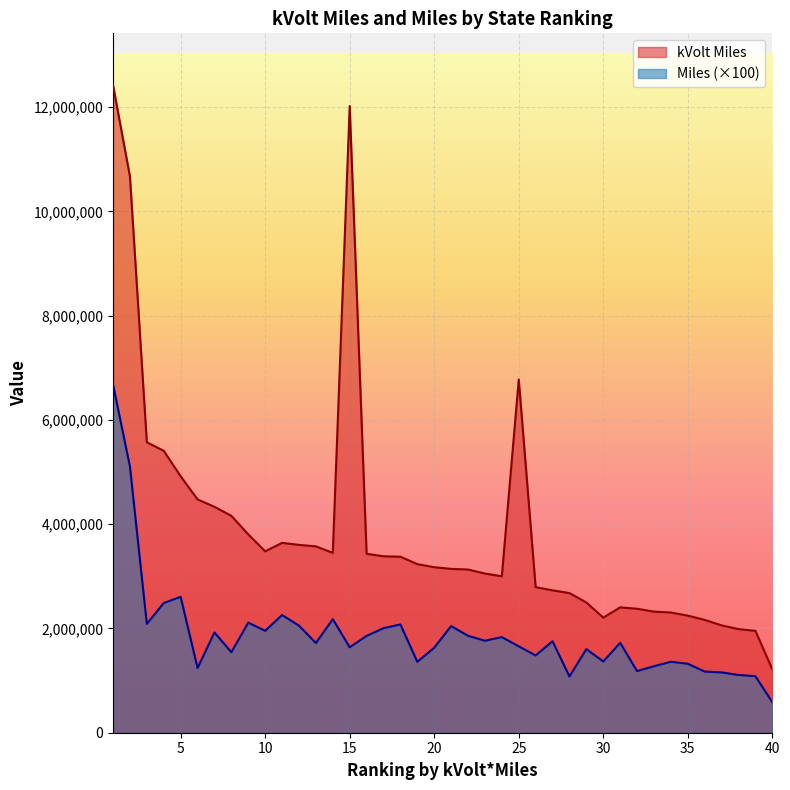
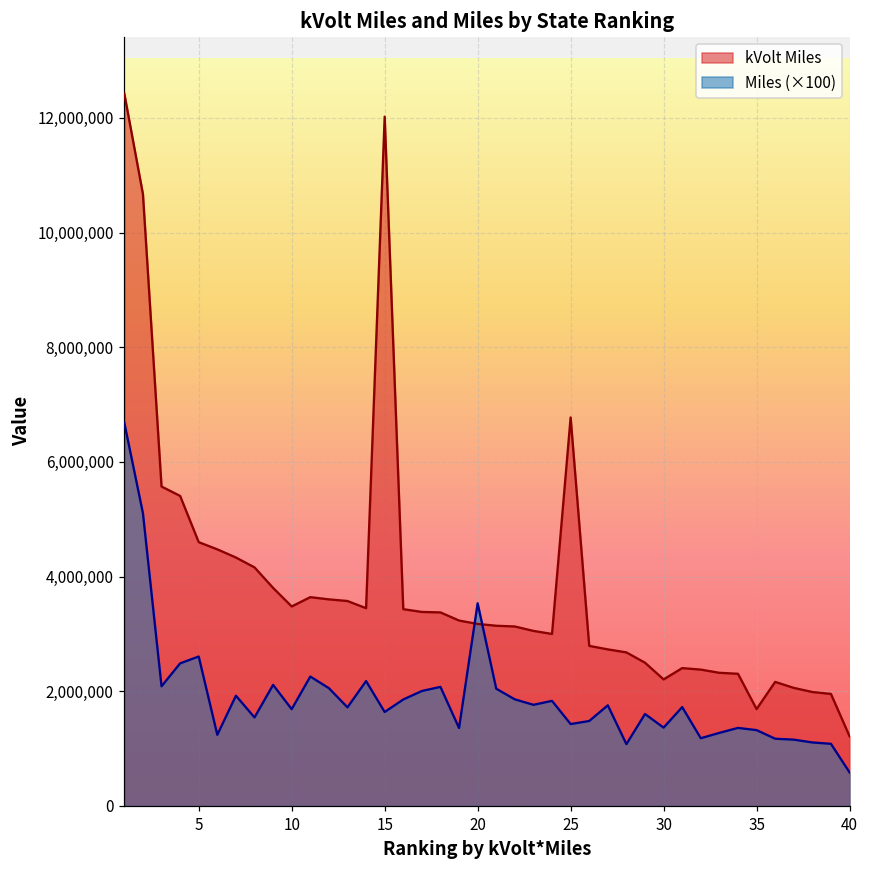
kVolt Miles, 5: 4,900,000 -> 4,600,000
Miles (×100), 10: 2,000,000 -> 1,700,000
Miles (×100), 20: 1,600,000 -> 3,500,000
Miles (×100), 25: 1,700,000 -> 1,400,000
kVolt Miles, 35: 2,200,000 -> 1,700,000
